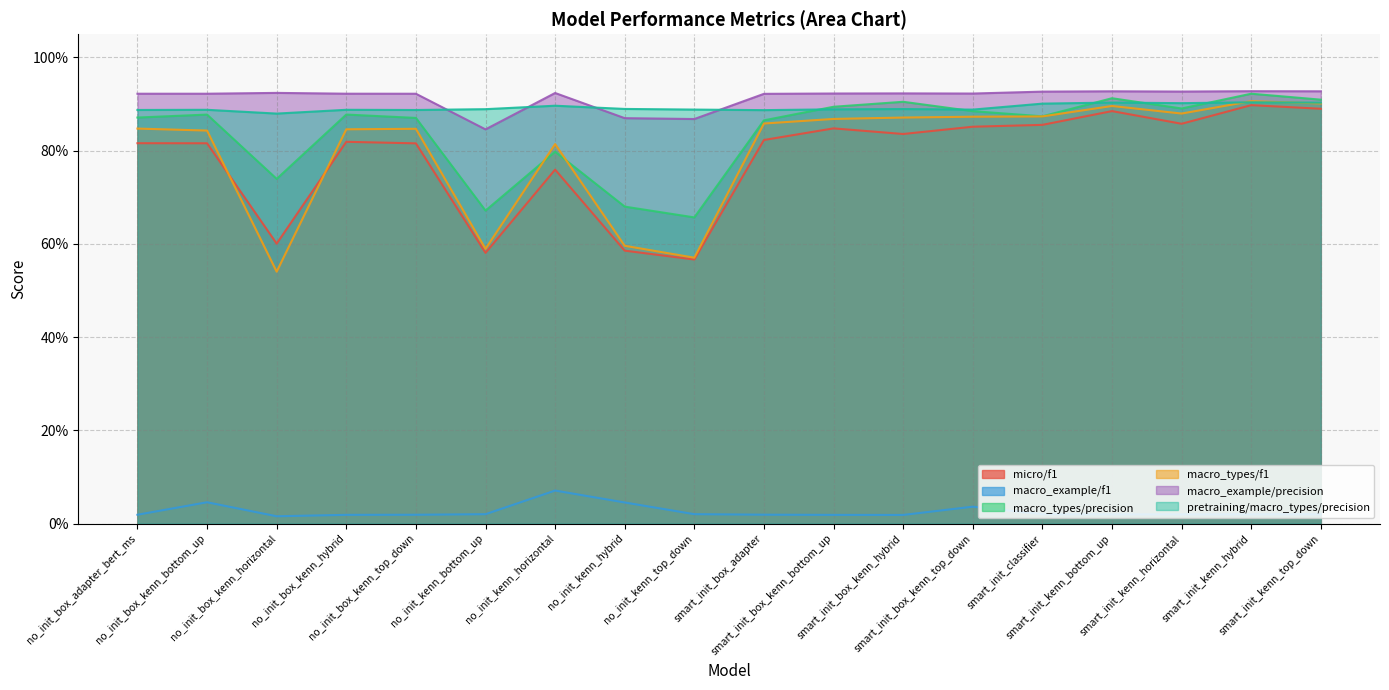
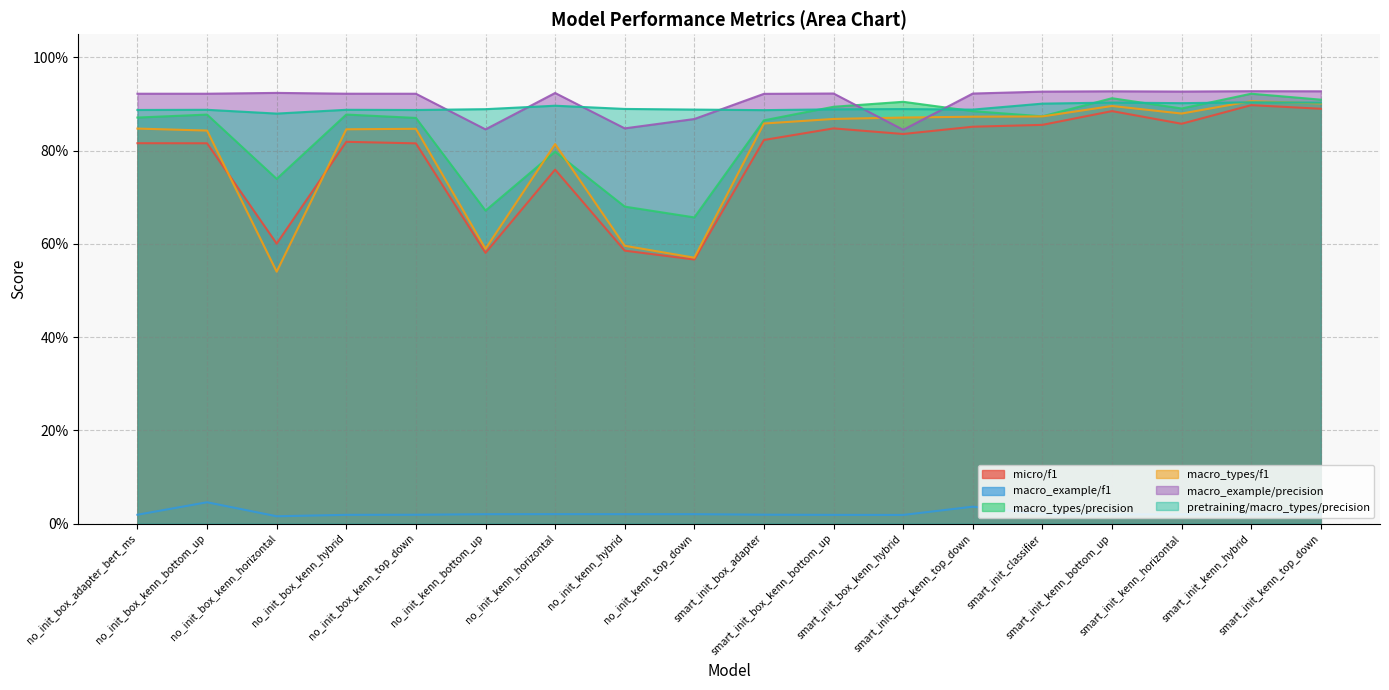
macro_example/f1, no_init_kenn_horizontal: 7% -> 2%
macro_example/f1, no_init_kenn_hybrid: 5% -> 2%
macro_example/precision, no_init_kenn_hybrid: 87% -> 85%
macro_example/precision, smart_init_box_kenn_hybrid: 92% -> 84%
